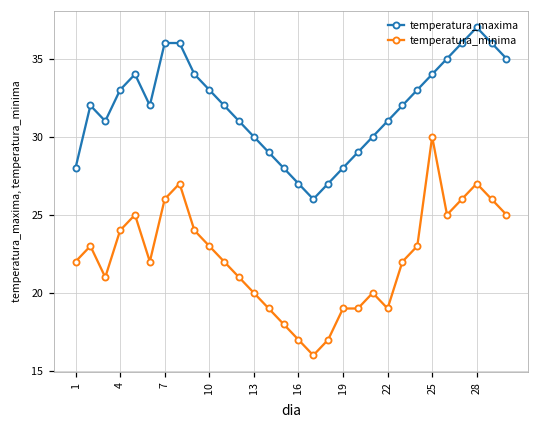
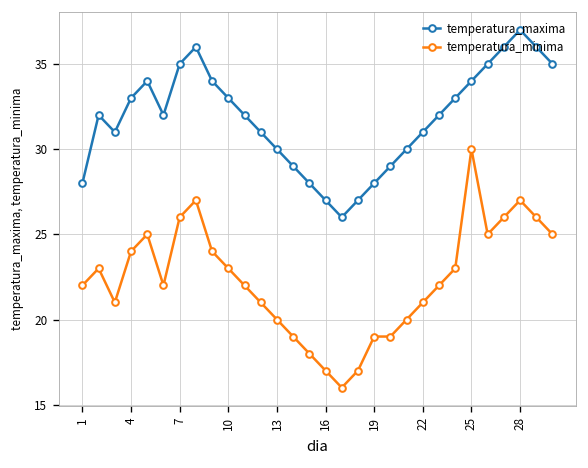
temperatura_maxima, 7: 36 -> 35
temperatura_minima, 22: 19 -> 21
